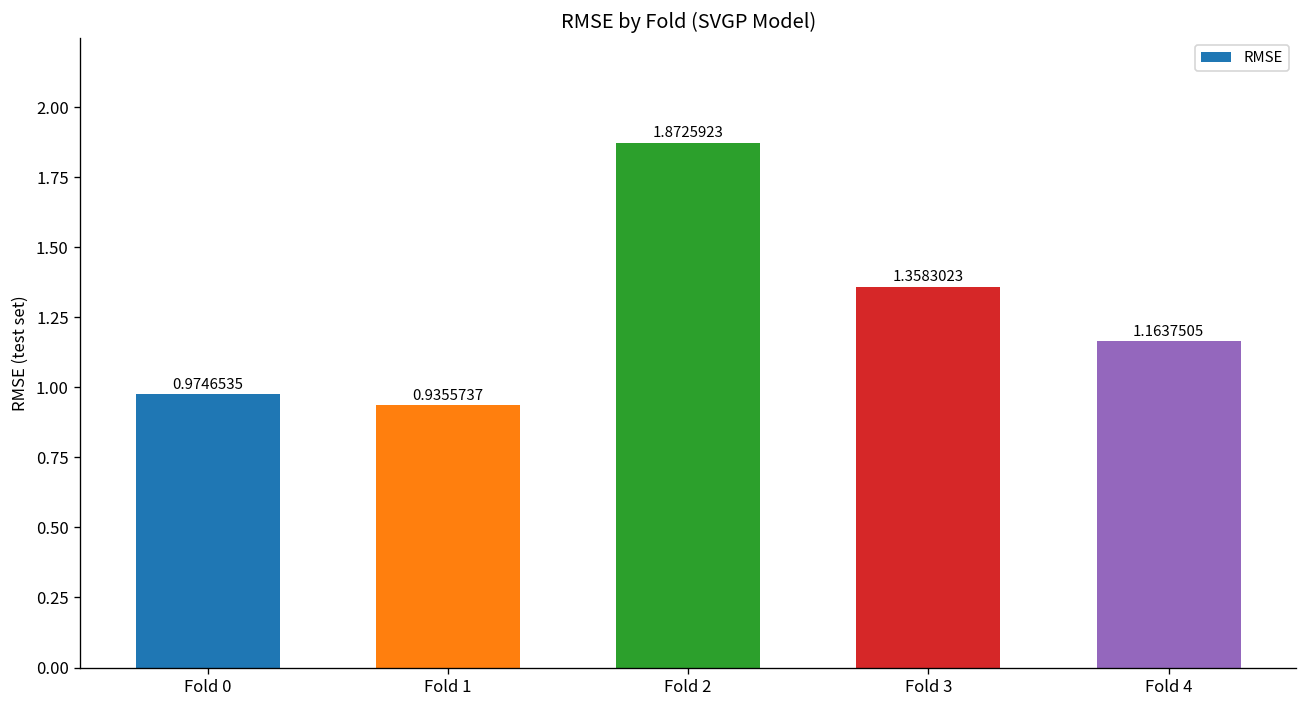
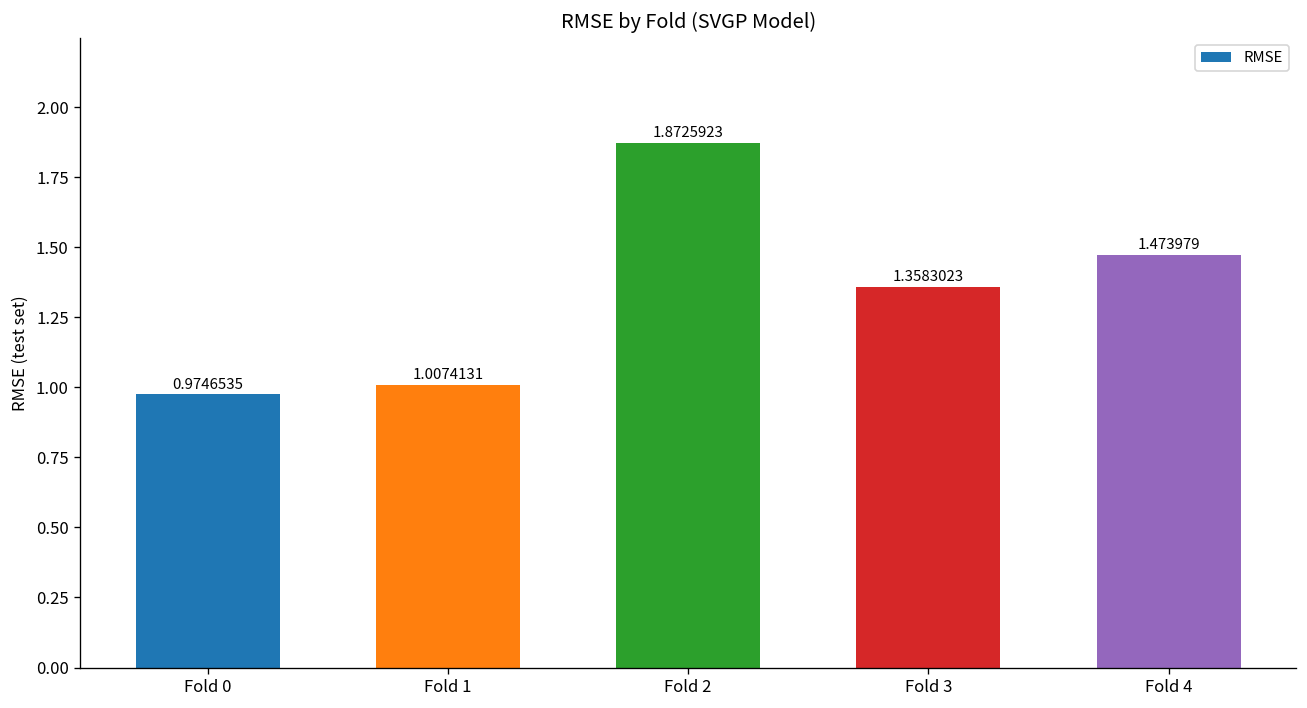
Fold 1: 0.9355737 -> 1.0074131
Fold 4: 1.1637505 -> 1.473979
